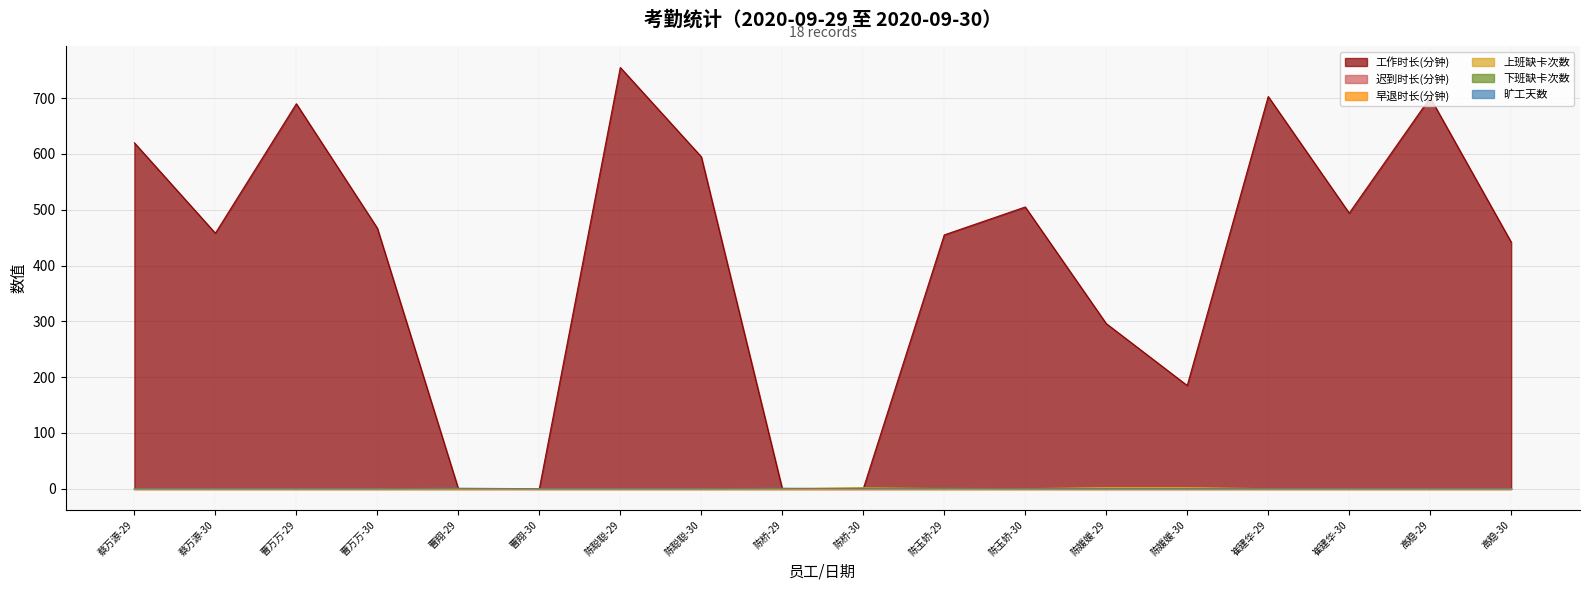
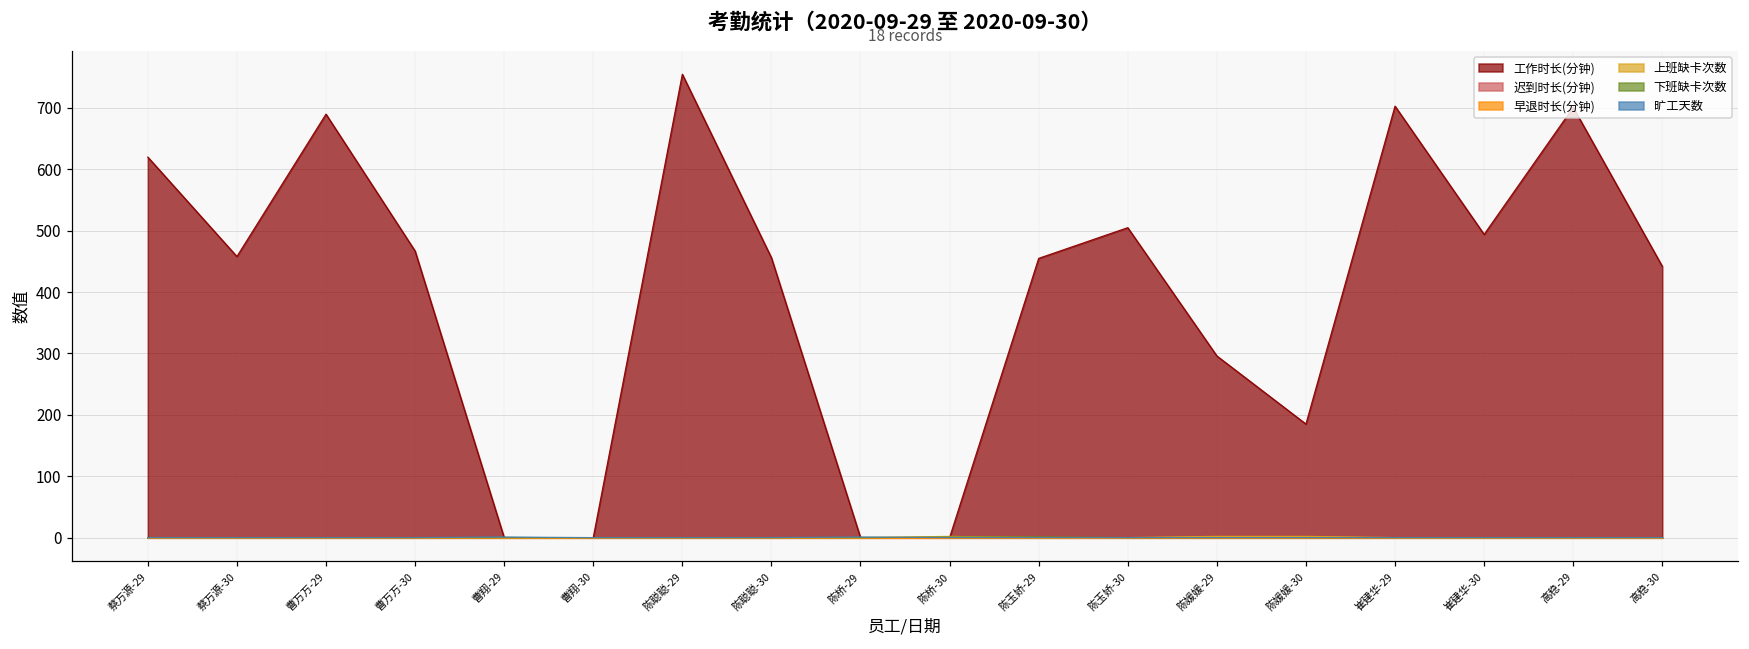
工作时长(分钟), 陈聪聪-30: 600 -> 460
